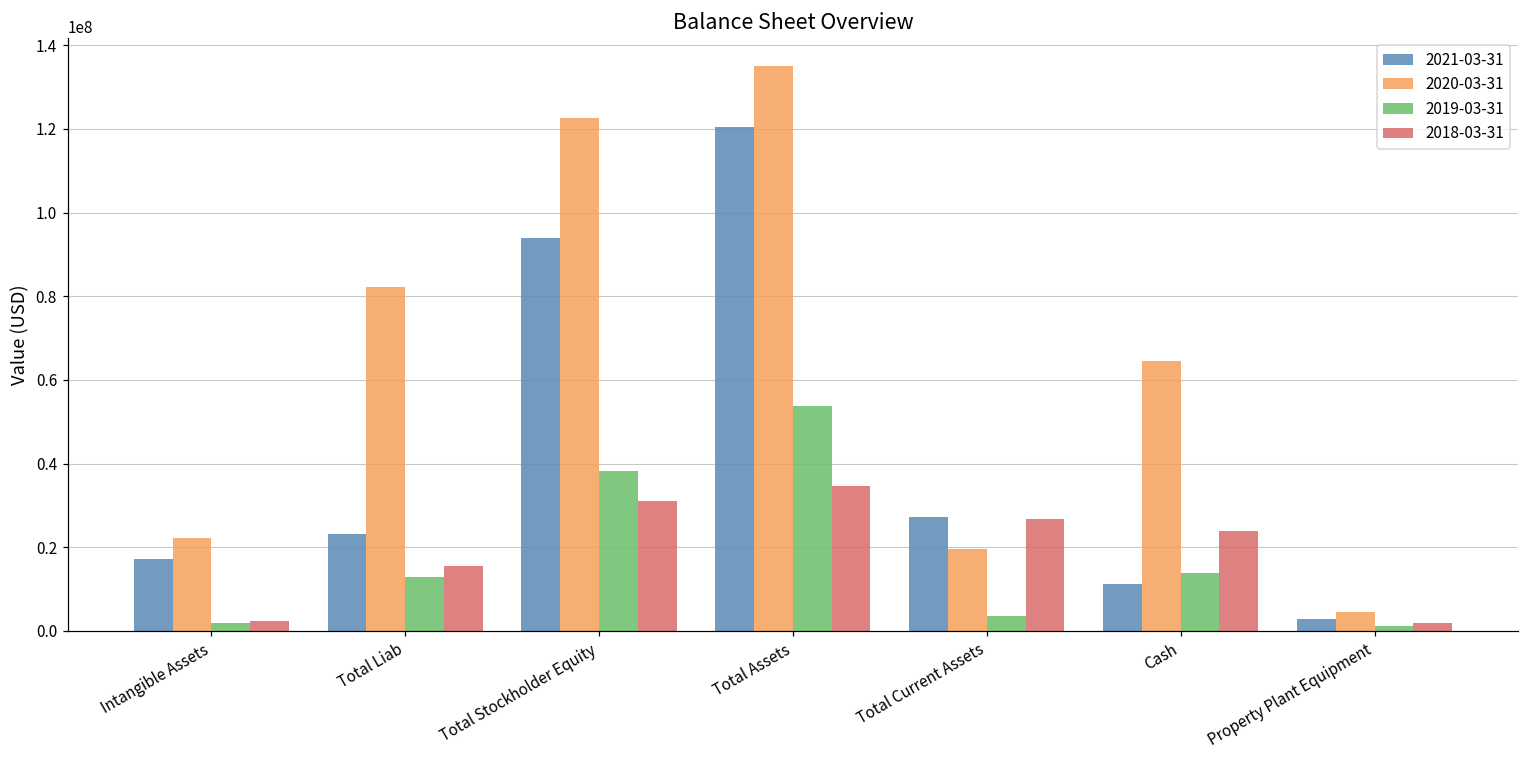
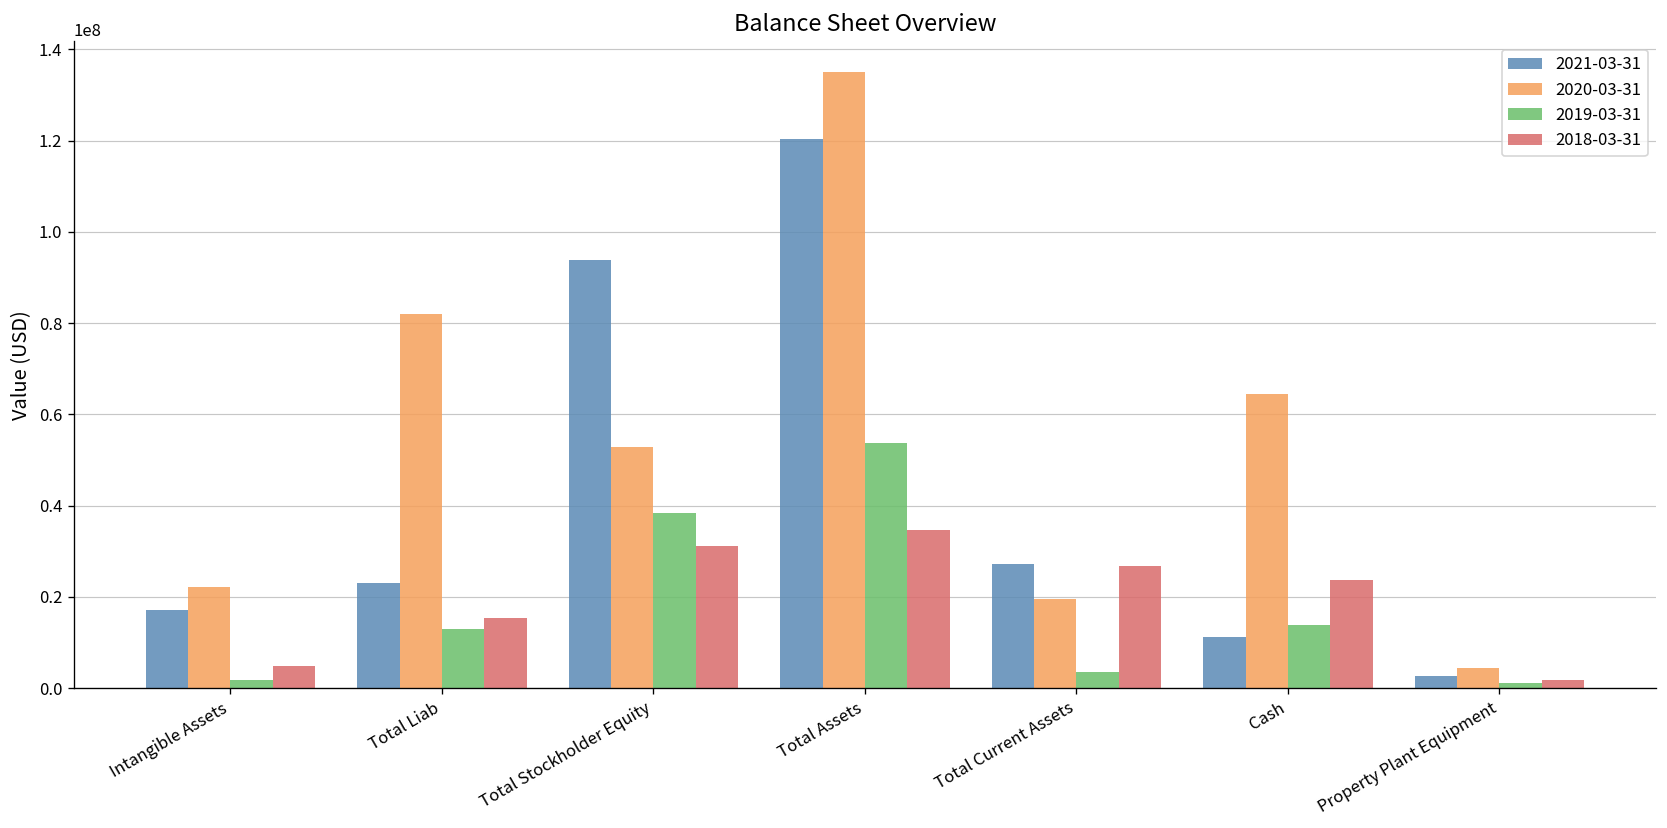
2018-03-31, Intangible Assets: 2000000 -> 5000000
2020-03-31, Total Stockholder Equity: 123000000 -> 53000000
